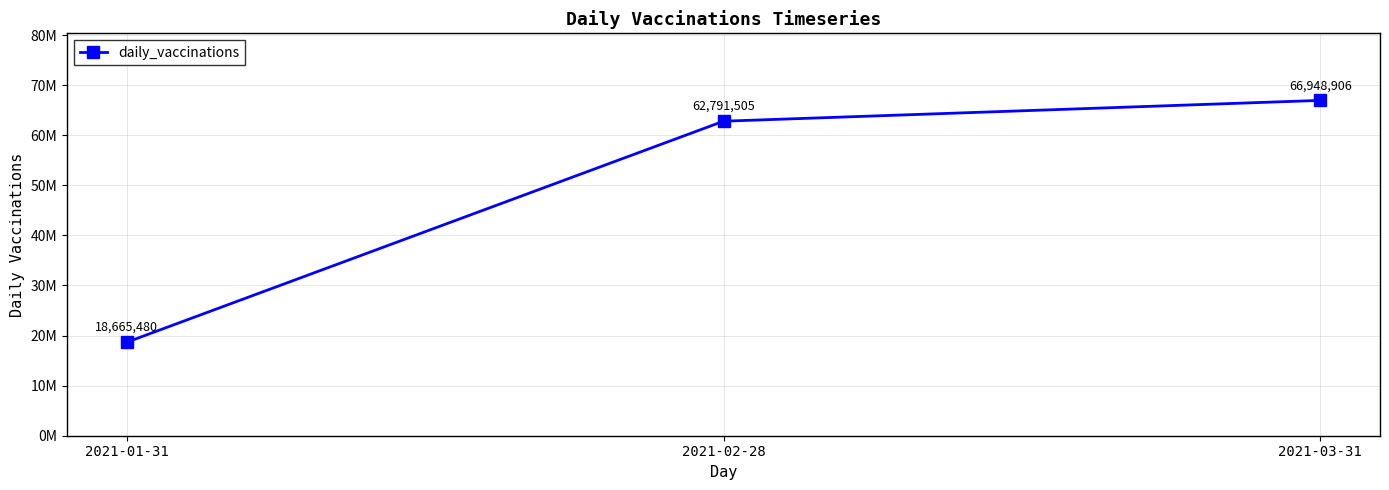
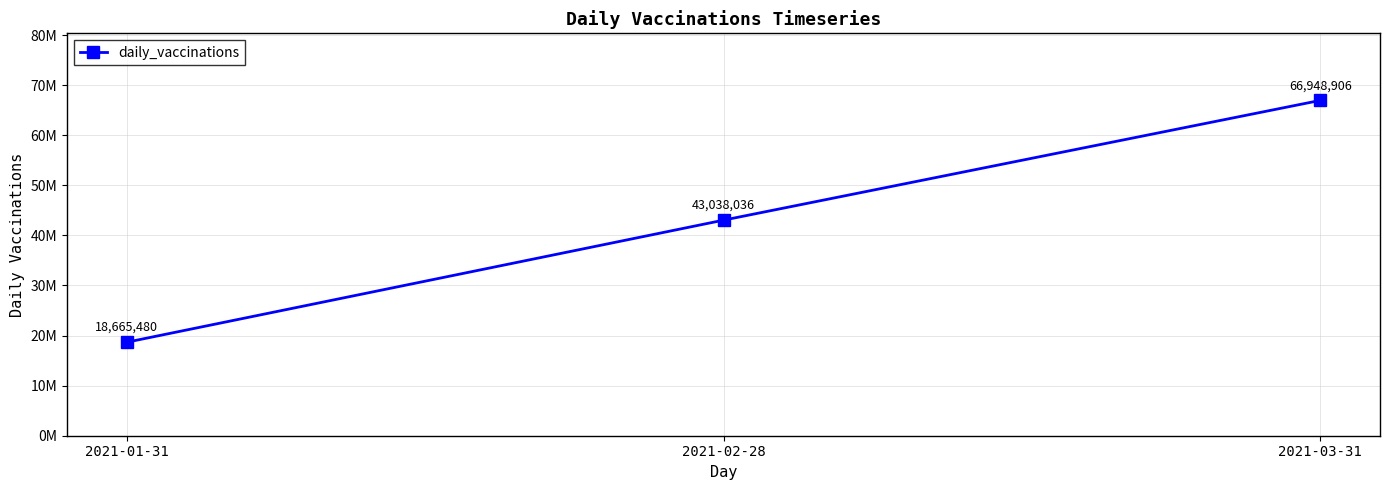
2021-02-28: 62,791,505 -> 43,038,036
